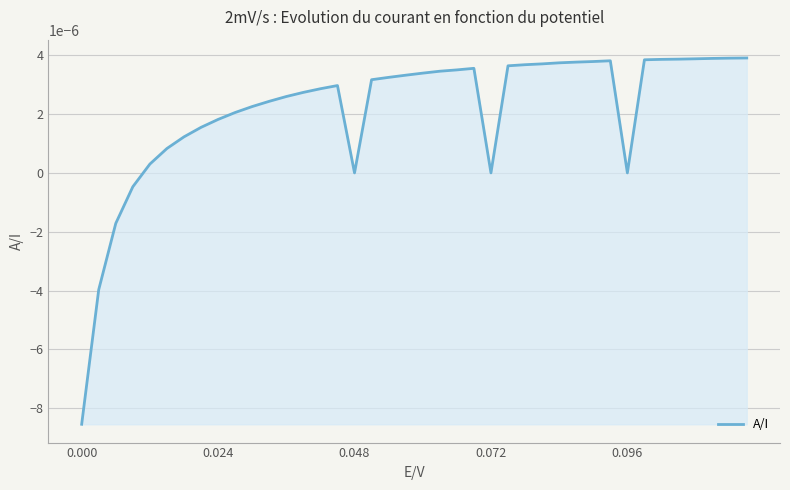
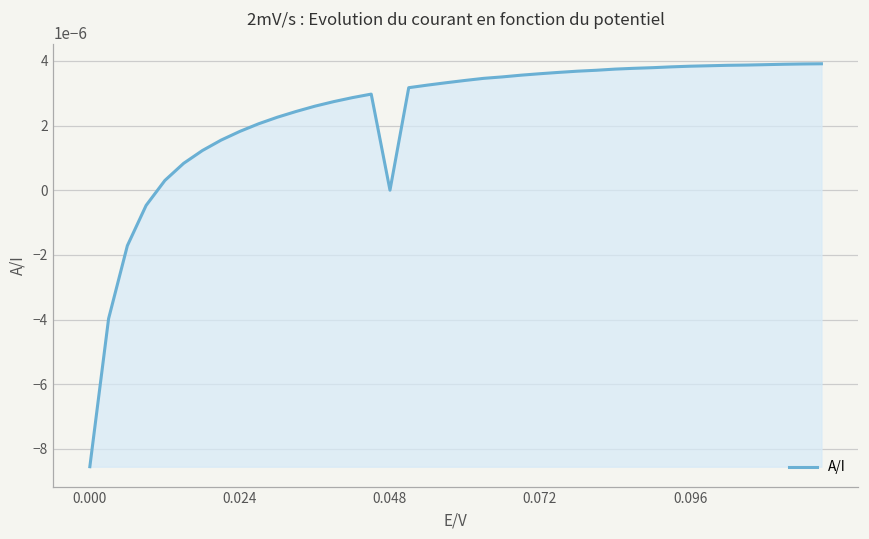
0.072: 0.000000 -> 0.000004
0.096: 0.000000 -> 0.000004
